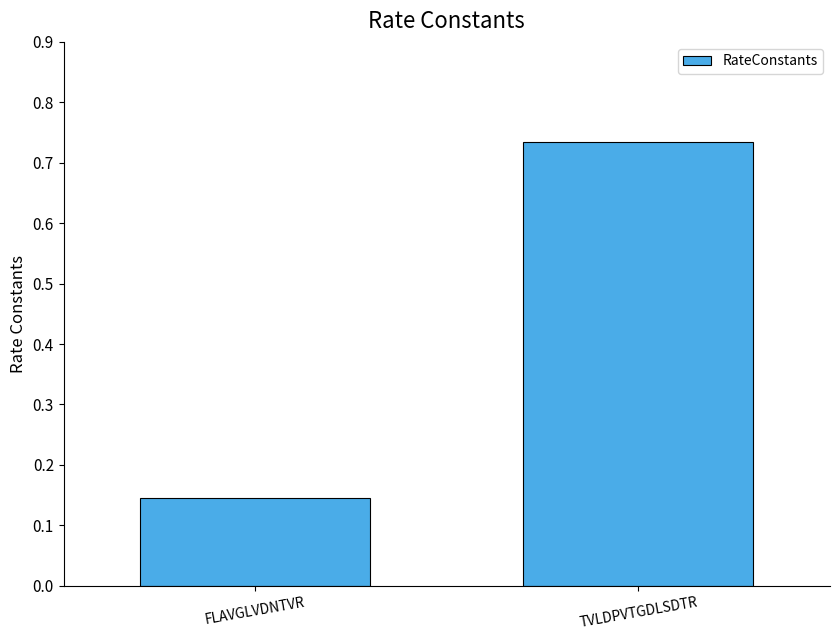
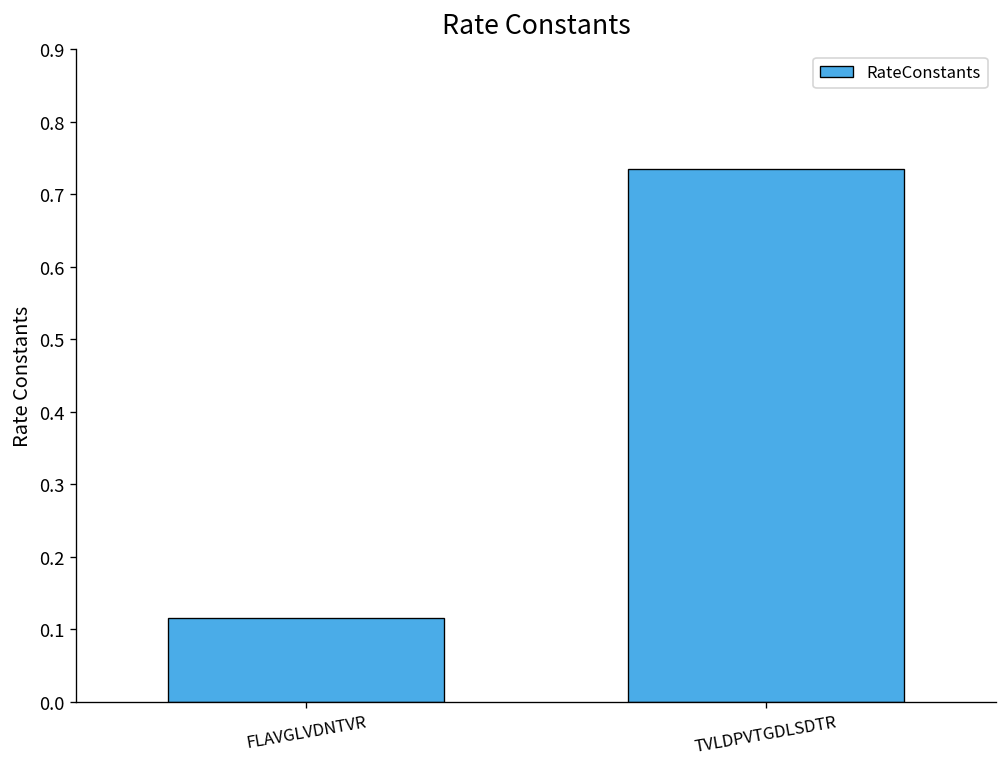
FLAVGLVDNTVR: 0.15 -> 0.12
